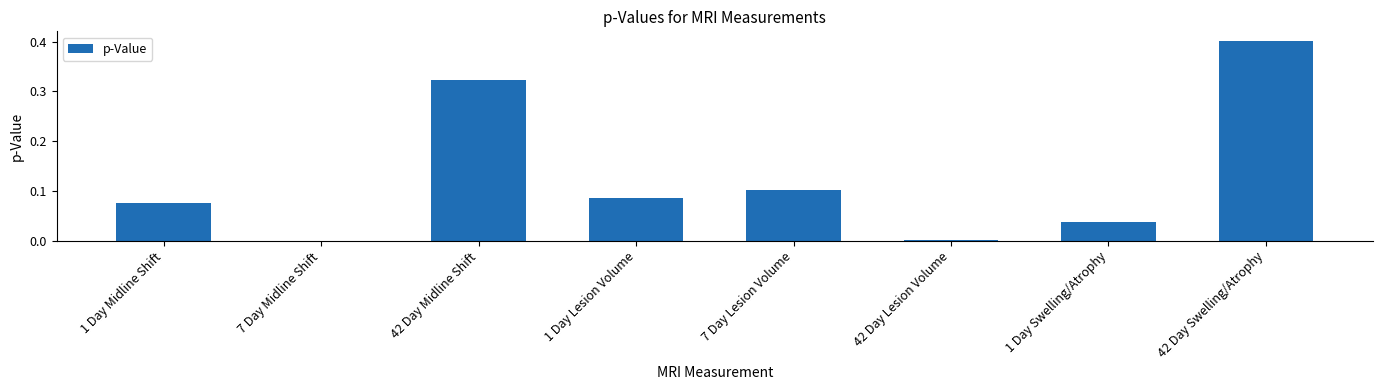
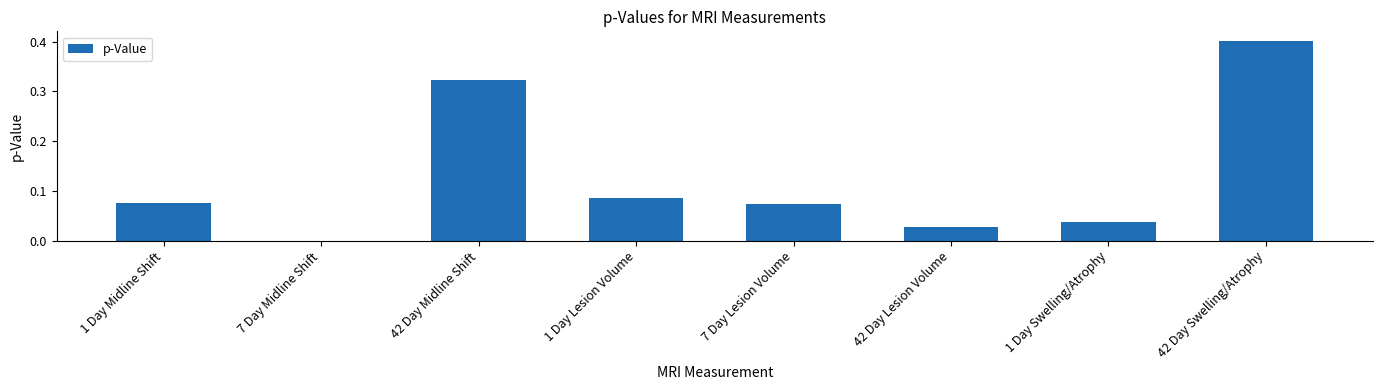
7 Day Lesion Volume: 0.10 -> 0.07
42 Day Lesion Volume: 0.00 -> 0.03
